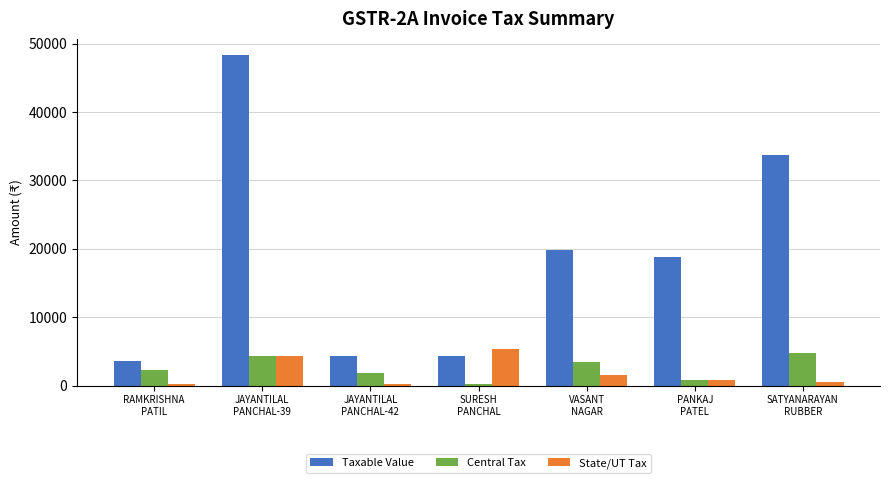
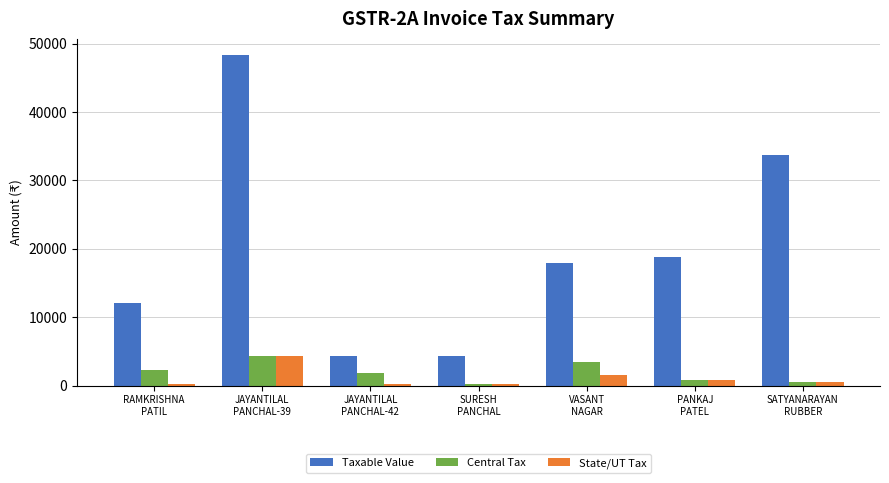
Taxable Value, RAMKRISHNA PATIL: 4000 -> 12000
State/UT Tax, SURESH PANCHAL: 5000 -> 0
Taxable Value, VASANT NAGAR: 20000 -> 18000
Central Tax, SATYANARAYAN RUBBER: 5000 -> 1000
